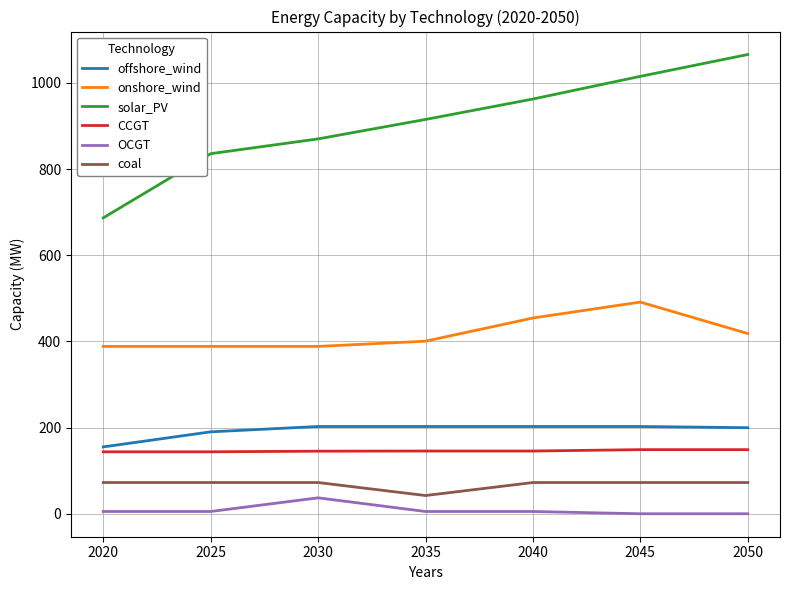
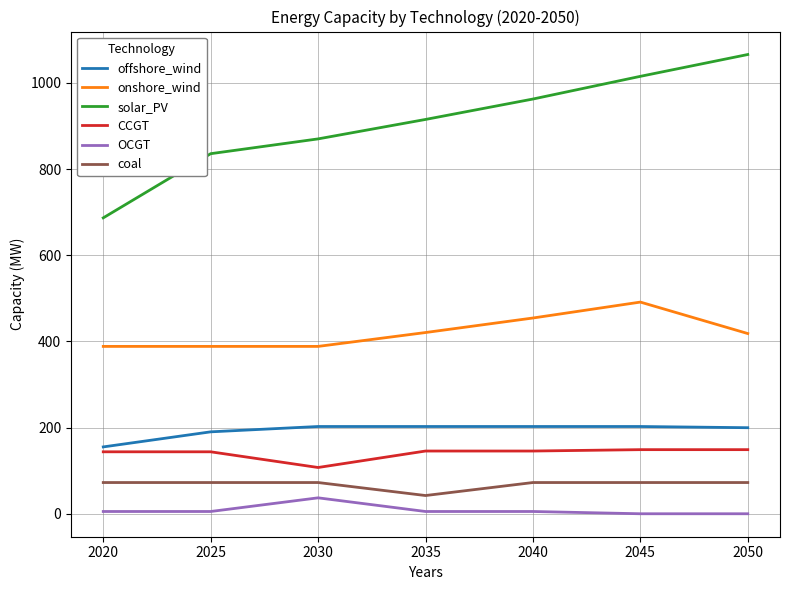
CCGT, 2030: 150 -> 110
onshore_wind, 2035: 400 -> 420
